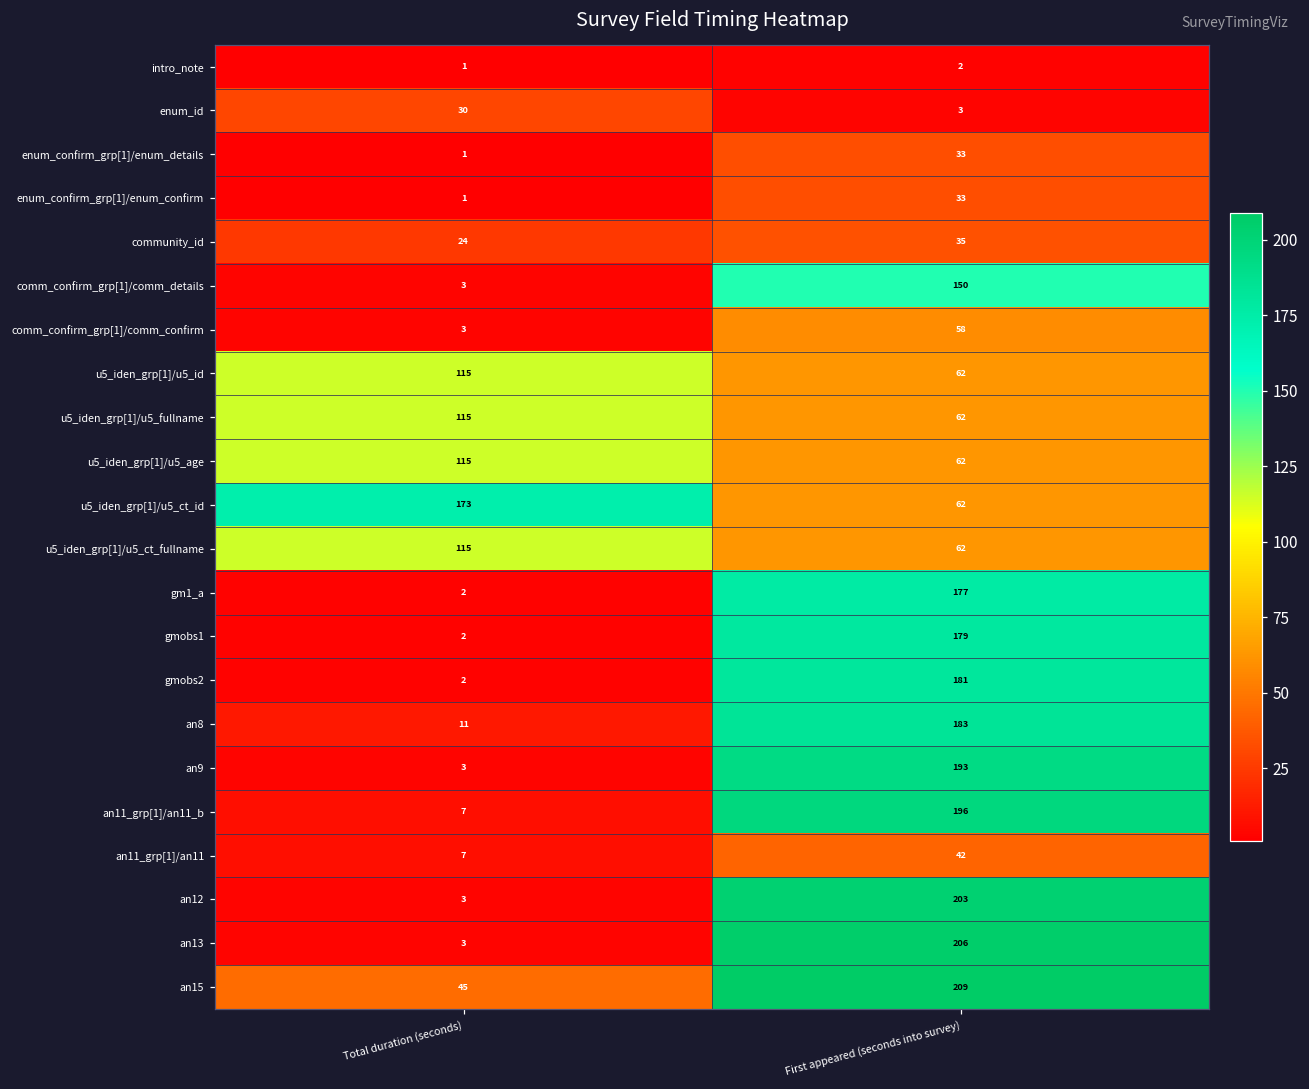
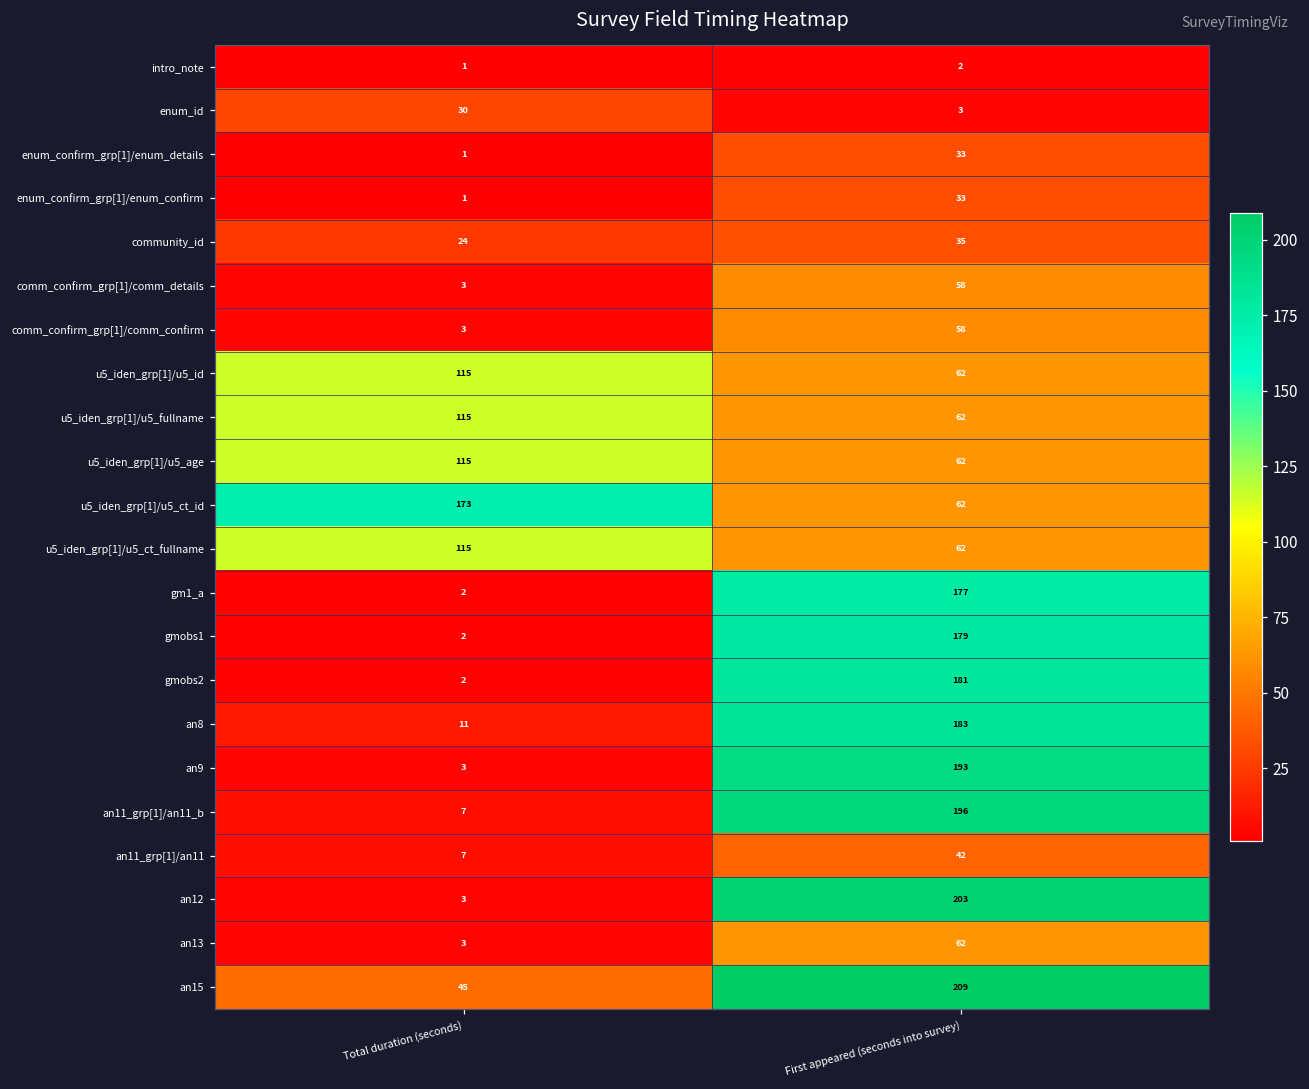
comm_confirm_grp[1]/comm_details, First appeared (seconds into survey): 150 -> 58
an13, First appeared (seconds into survey): 206 -> 62
